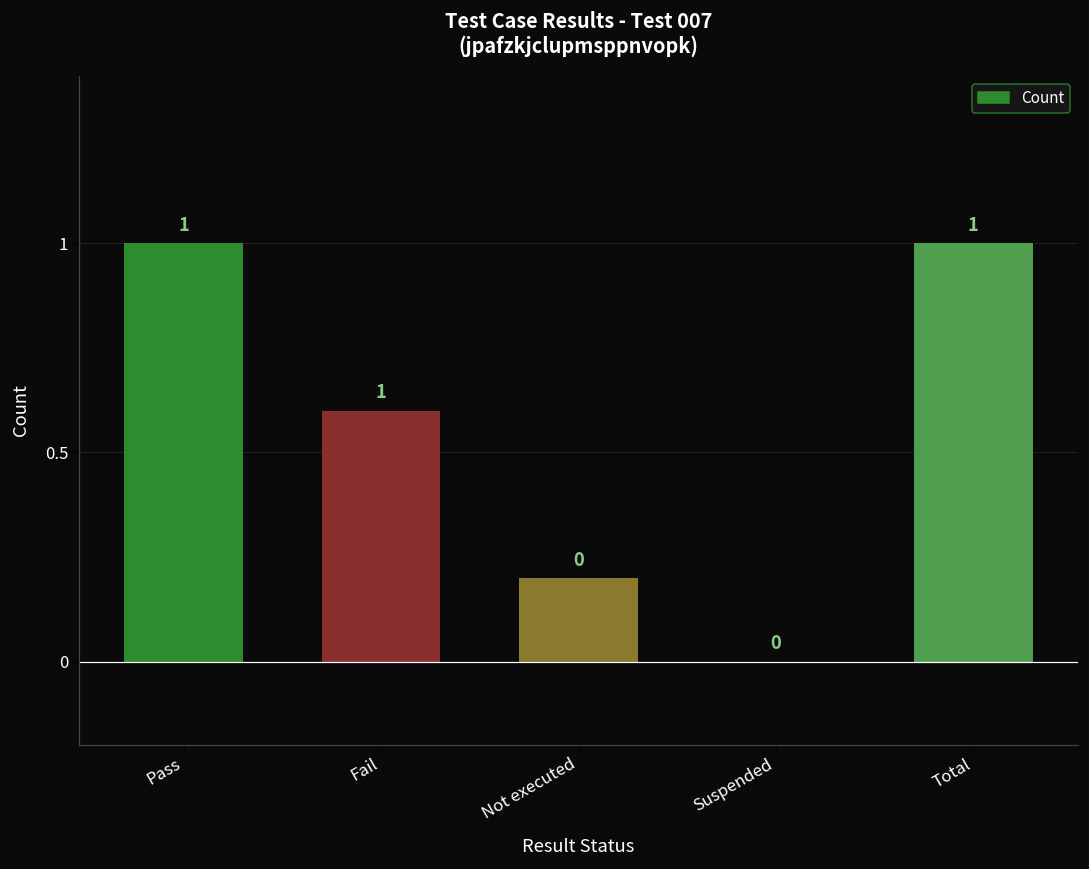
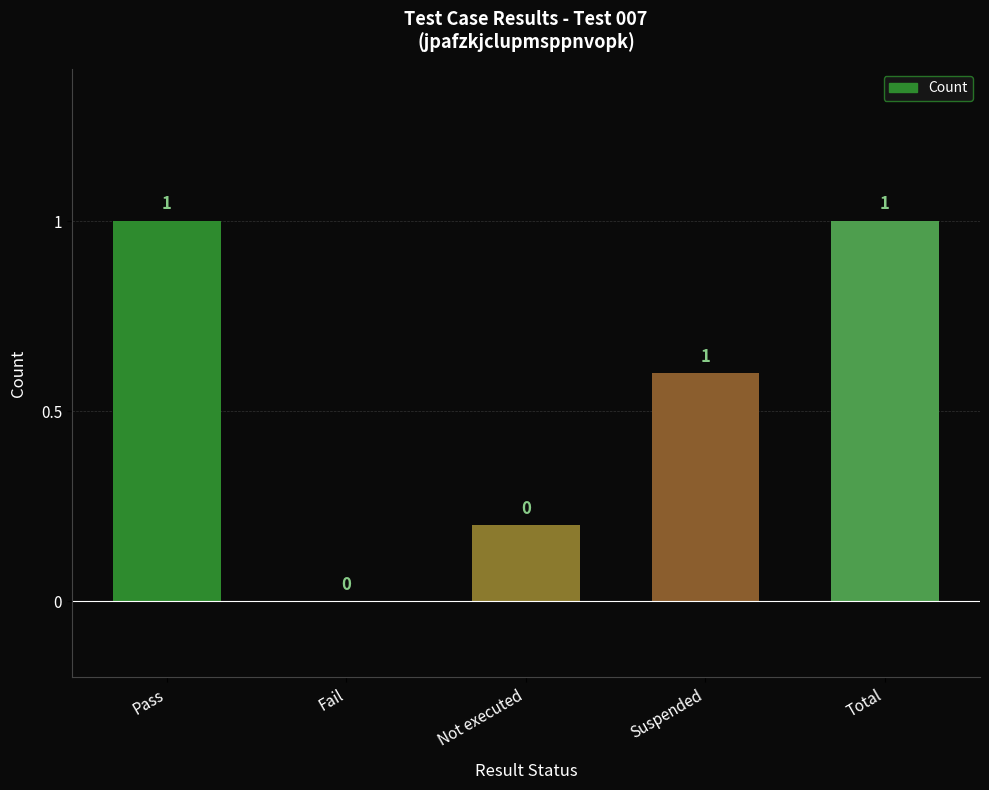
Fail: 1 -> 0
Suspended: 0 -> 1
